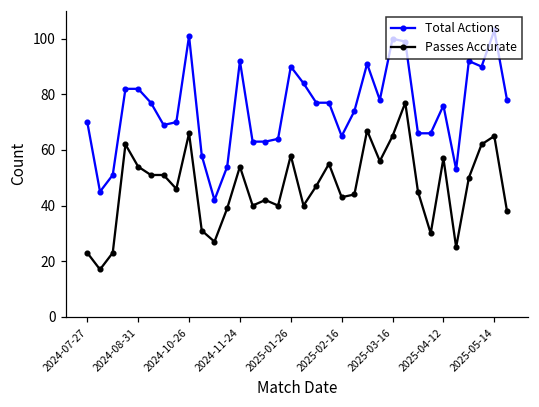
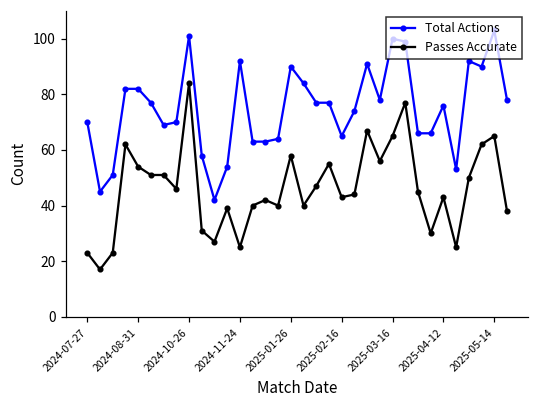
Passes Accurate, 2024-10-26: 66 -> 84
Passes Accurate, 2024-11-24: 54 -> 25
Passes Accurate, 2025-04-12: 57 -> 43
